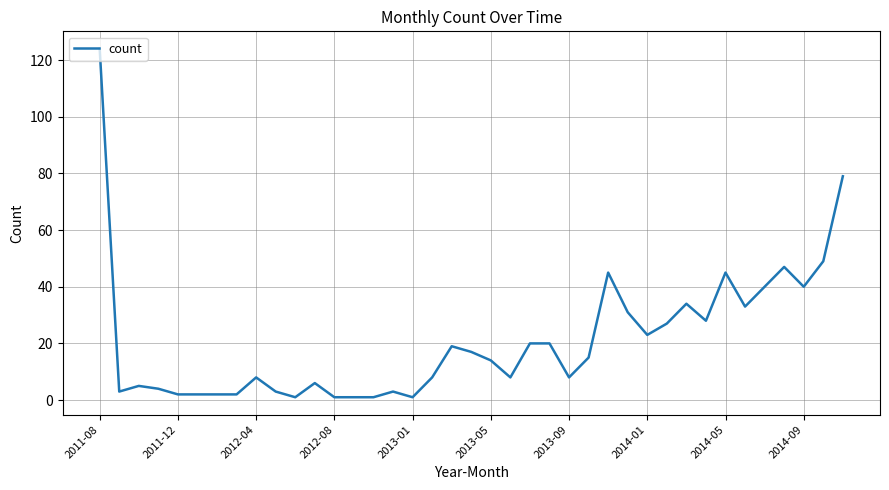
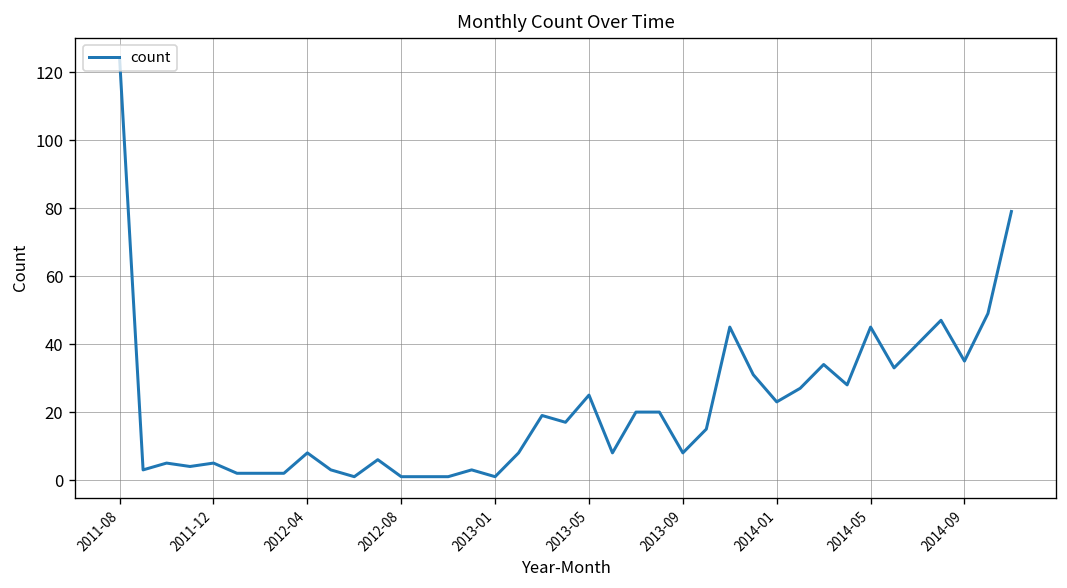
2011-12: 2 -> 5
2013-05: 14 -> 25
2014-09: 40 -> 35
